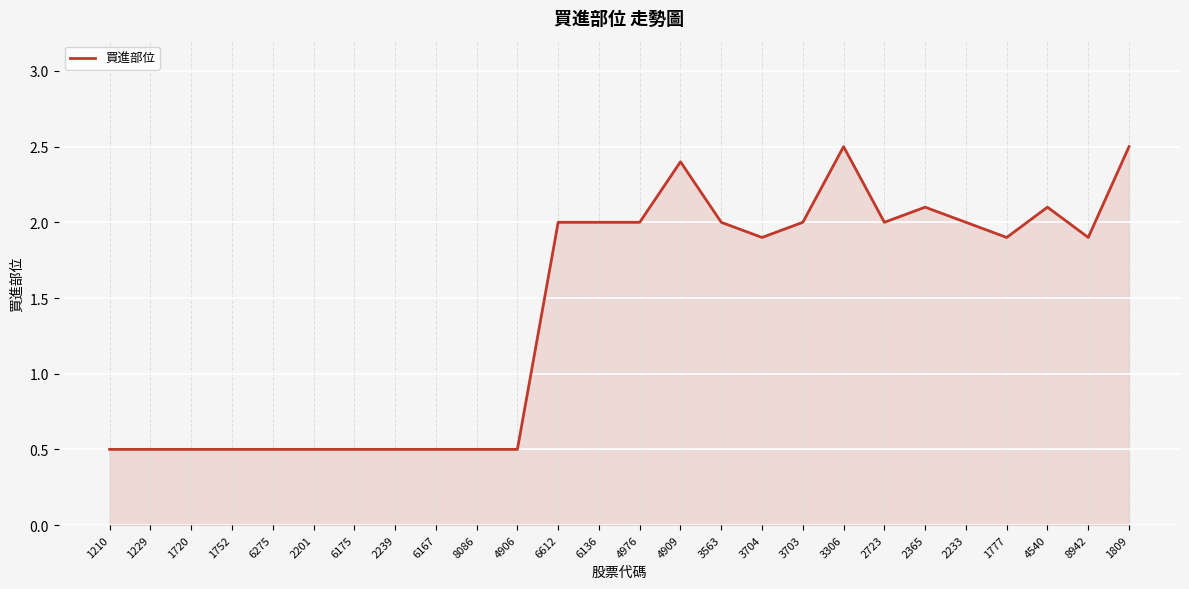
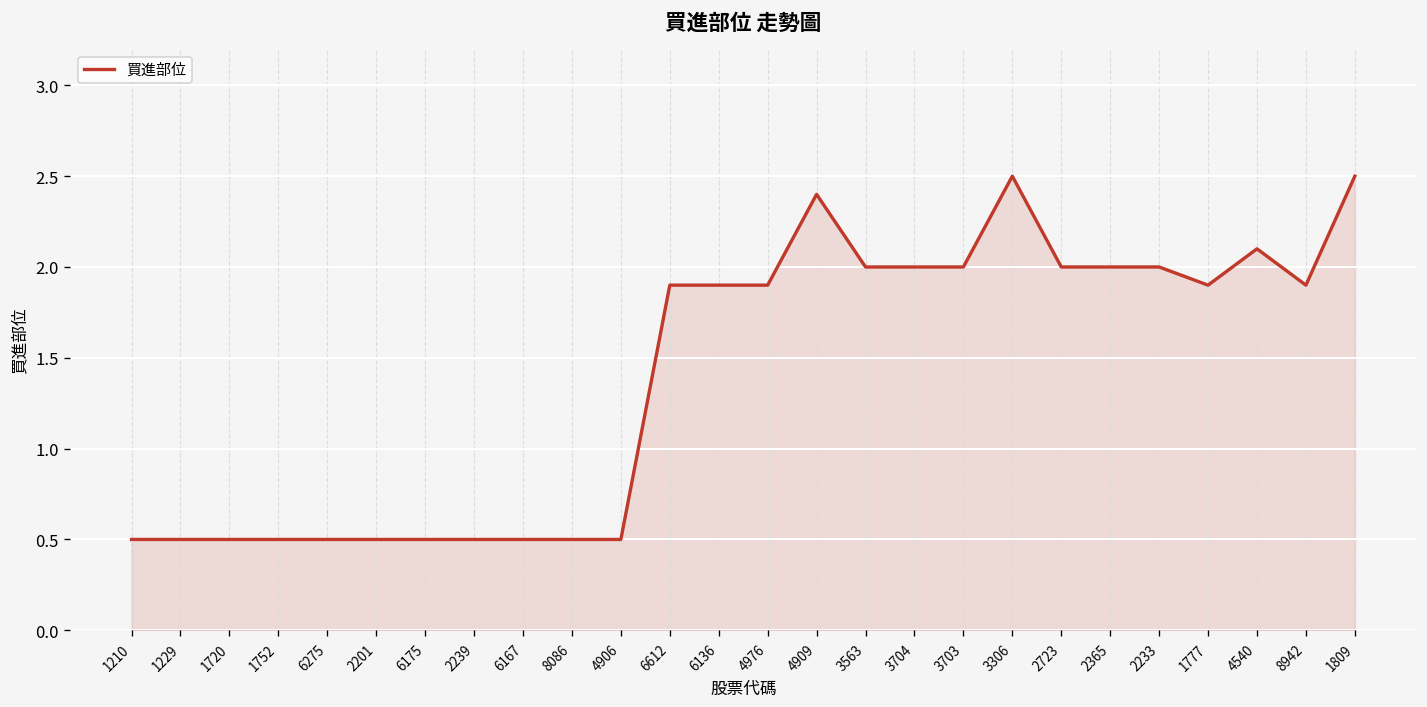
6612: 2.0 -> 1.9
6136: 2.0 -> 1.9
4976: 2.0 -> 1.9
3704: 1.9 -> 2.0
2365: 2.1 -> 2.0
